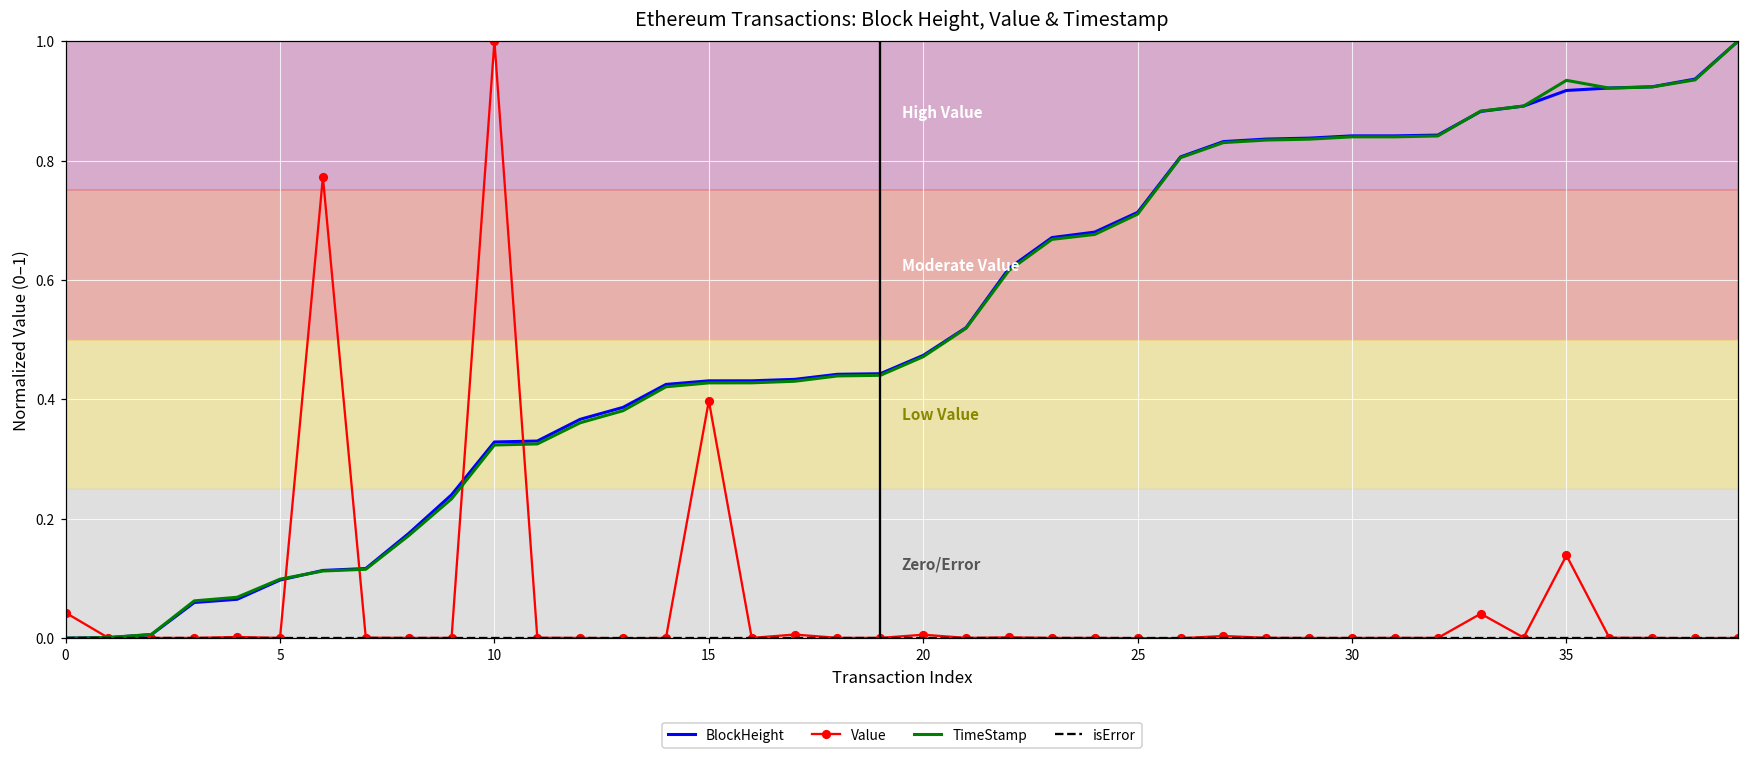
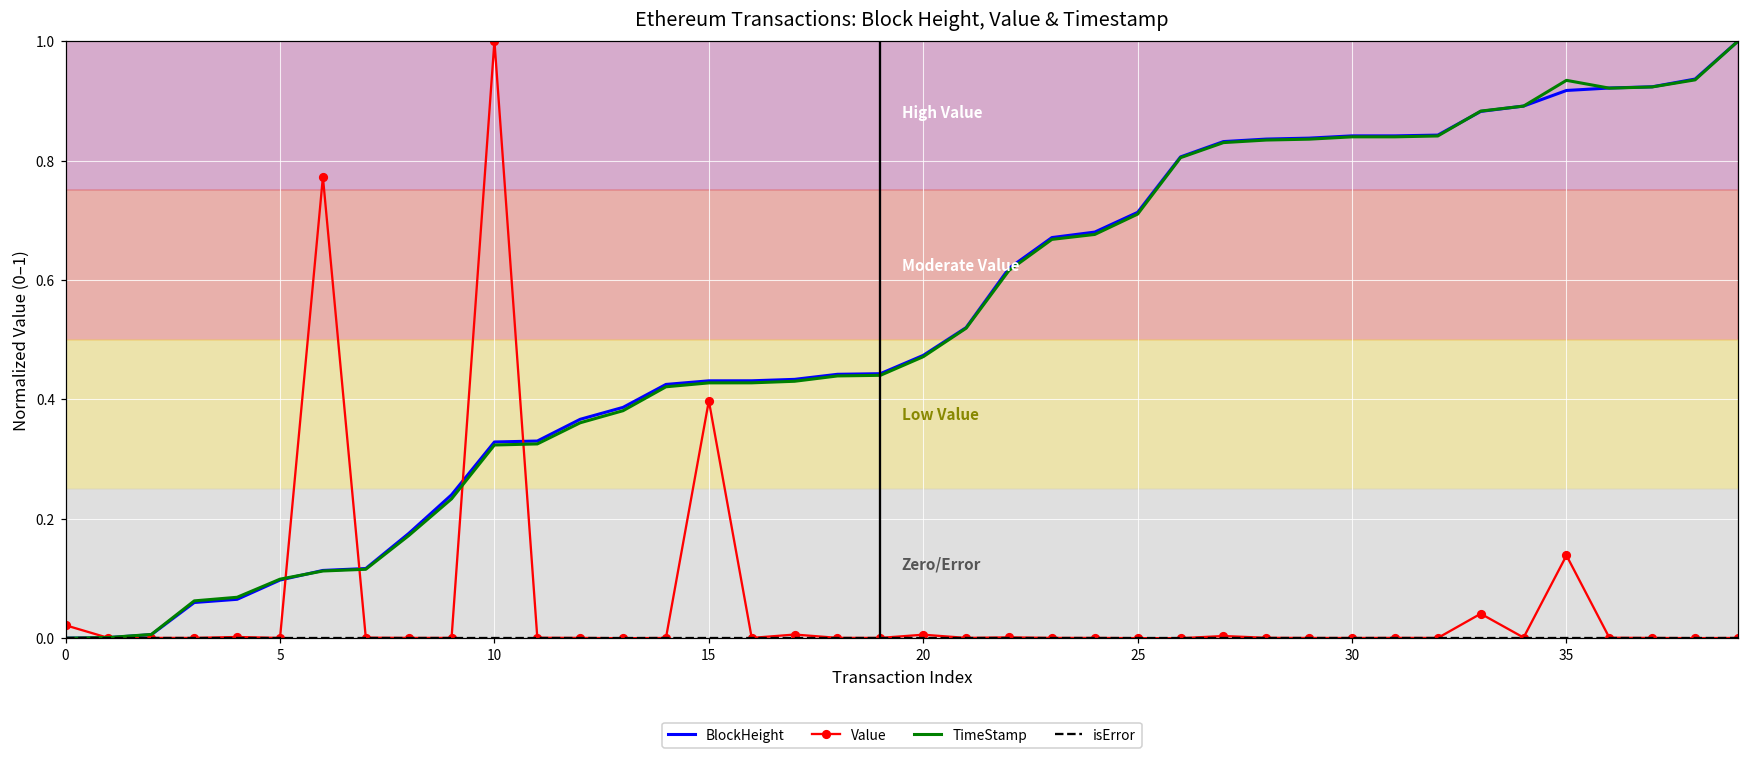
Value, 0: 0.04 -> 0.02
